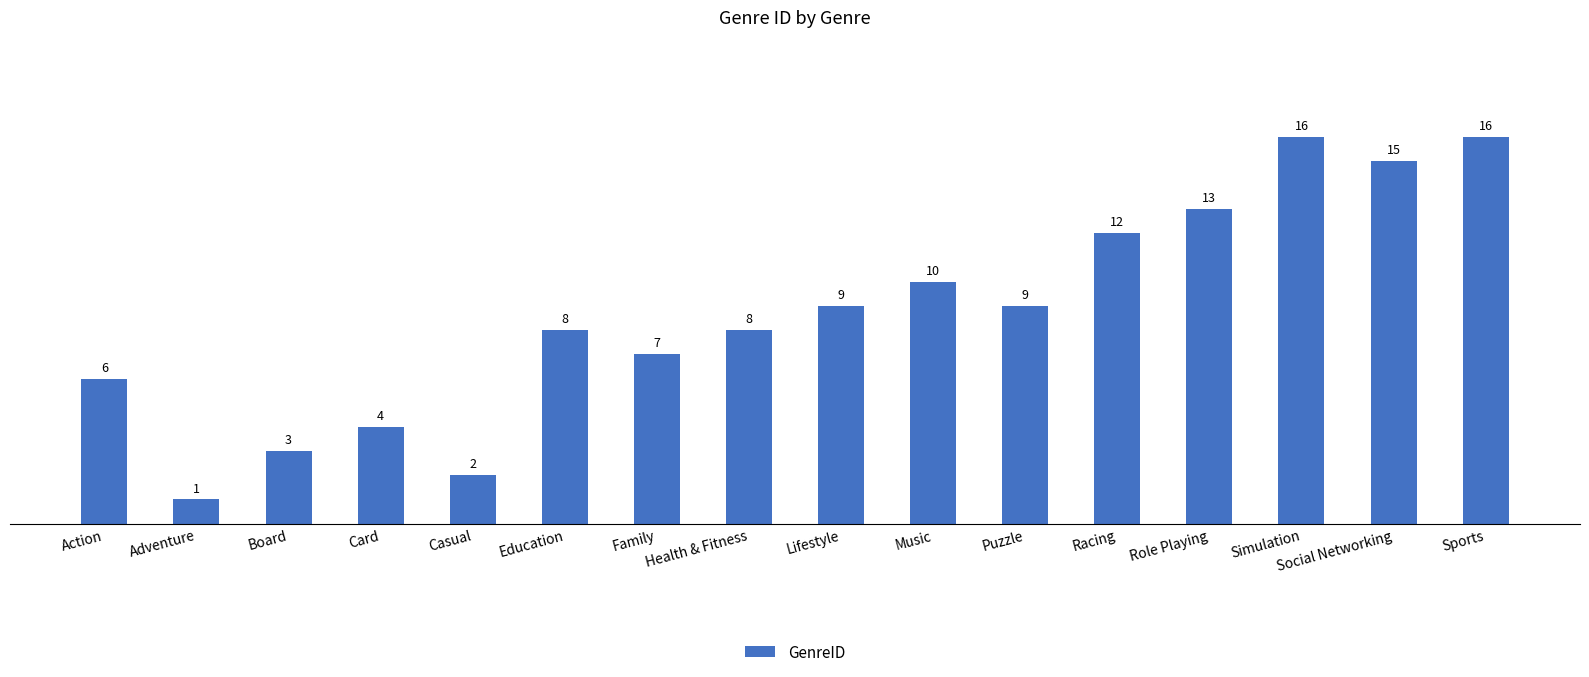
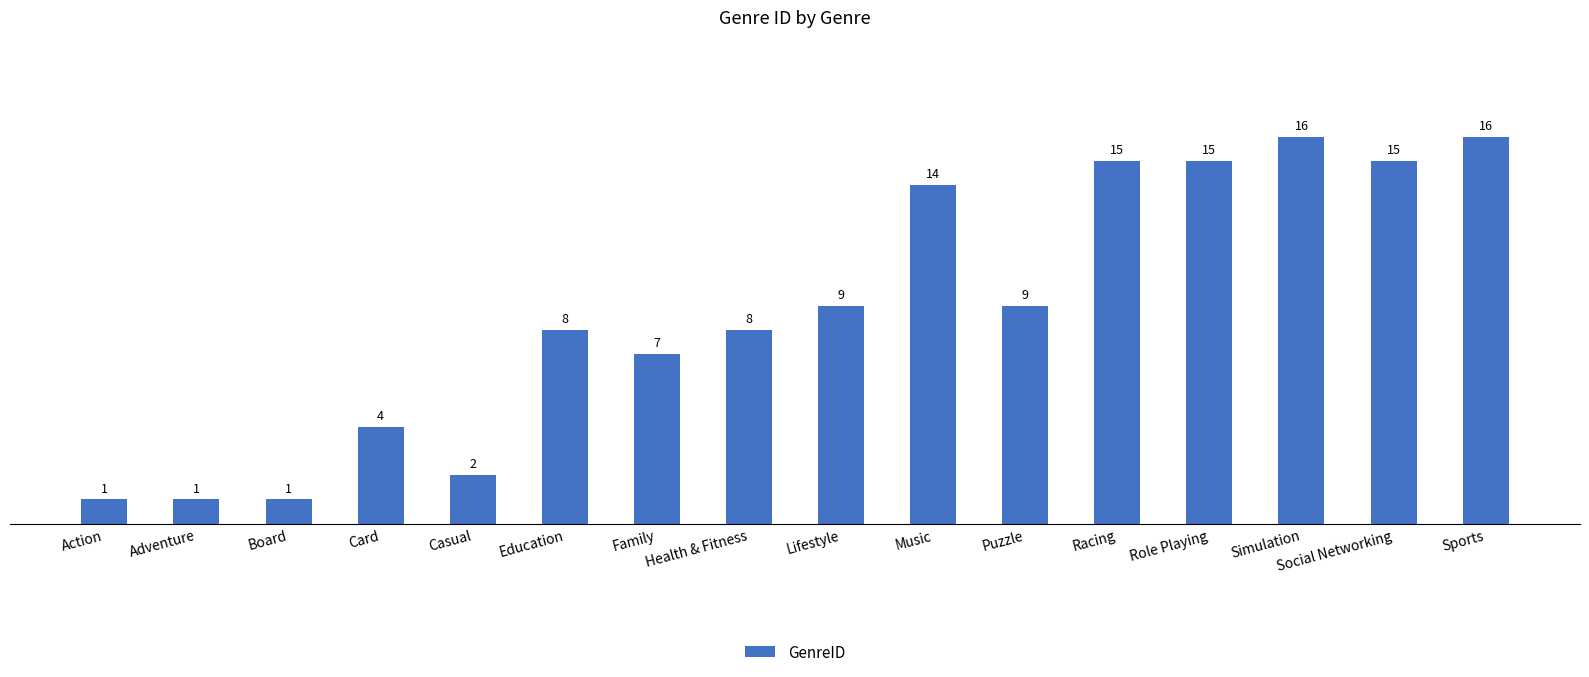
Action: 6 -> 1
Board: 3 -> 1
Music: 10 -> 14
Racing: 12 -> 15
Role Playing: 13 -> 15
